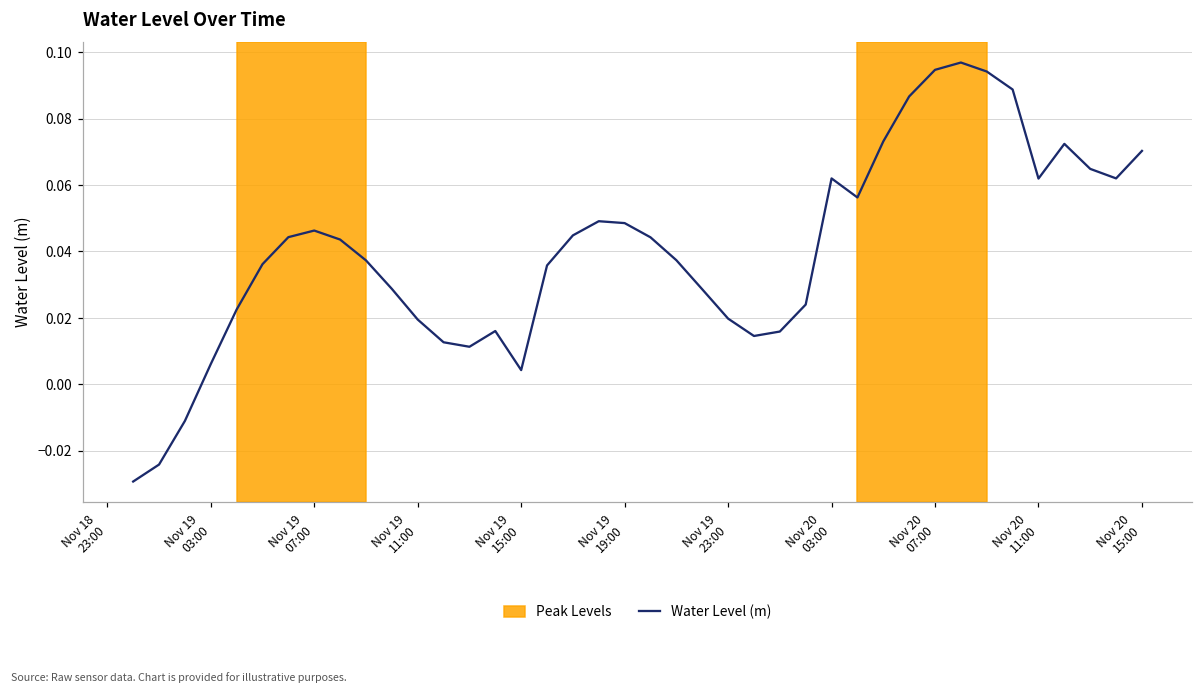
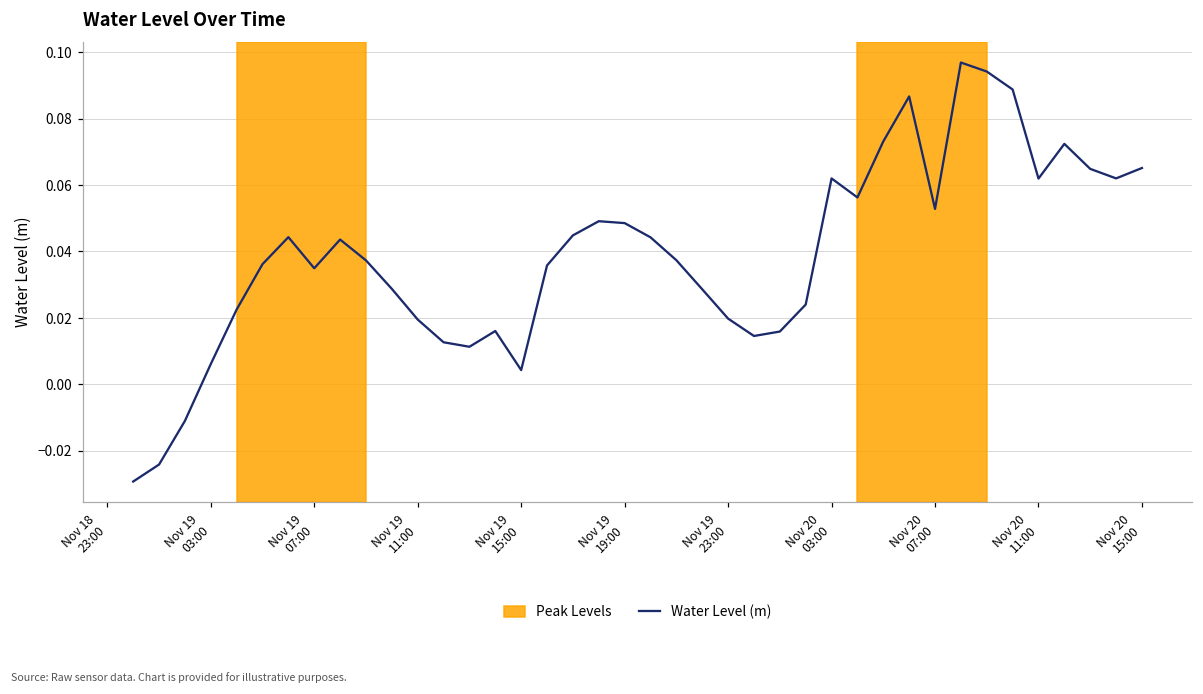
Nov 19 07:00: 0.046 -> 0.035
Nov 20 07:00: 0.095 -> 0.053
Nov 20 15:00: 0.070 -> 0.065
